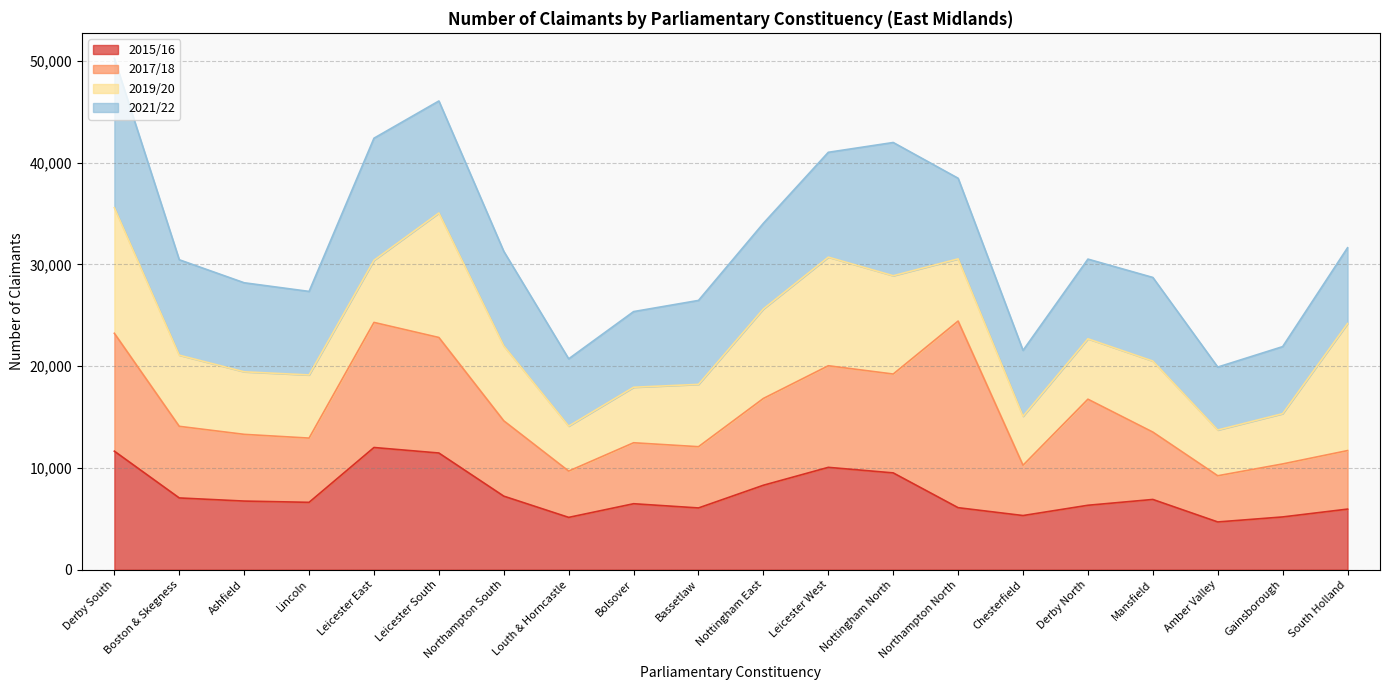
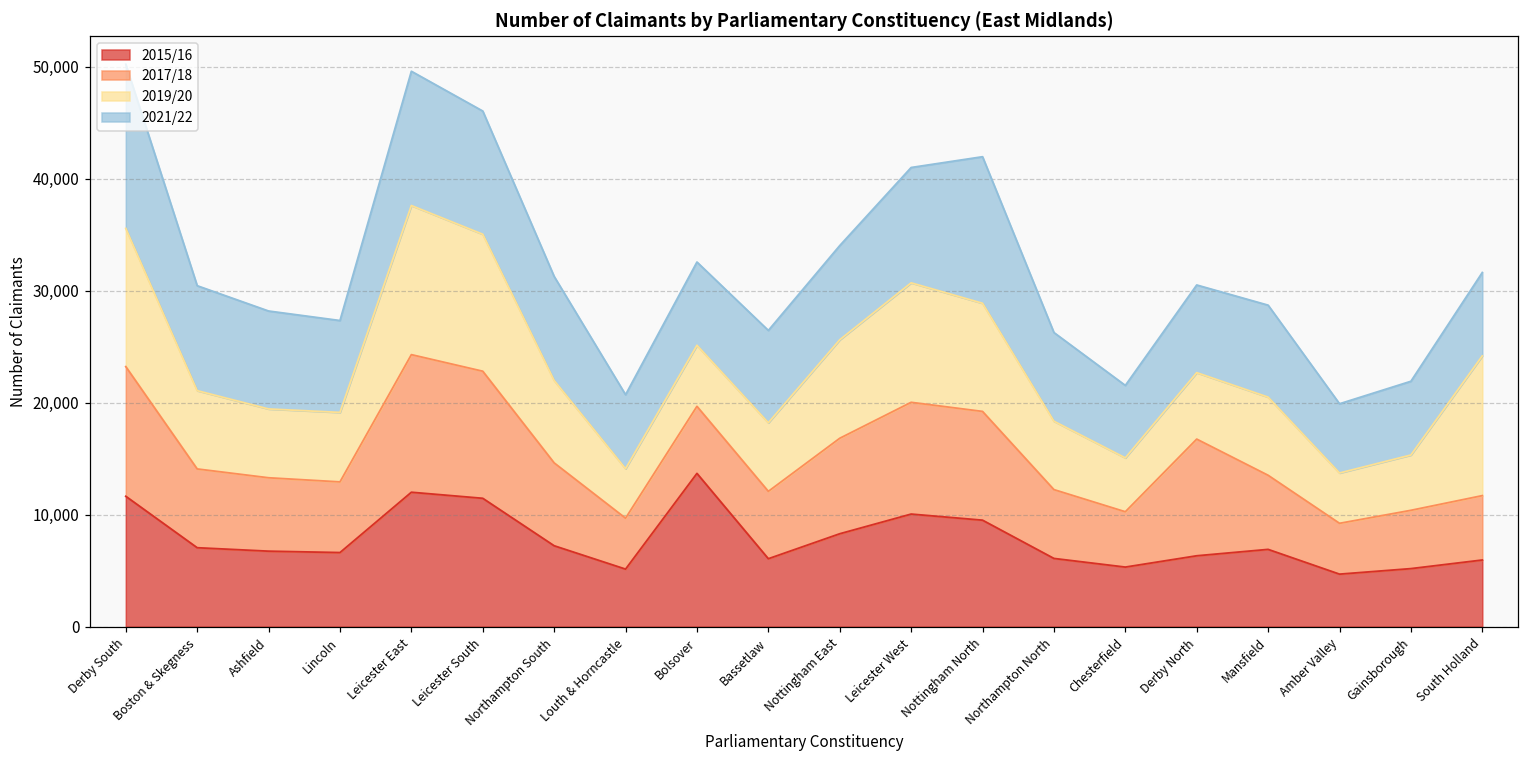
2019/20, Leicester East: 6,100 -> 13,300
2015/16, Bolsover: 6,500 -> 13,700
2017/18, Northampton North: 18,300 -> 6,100
